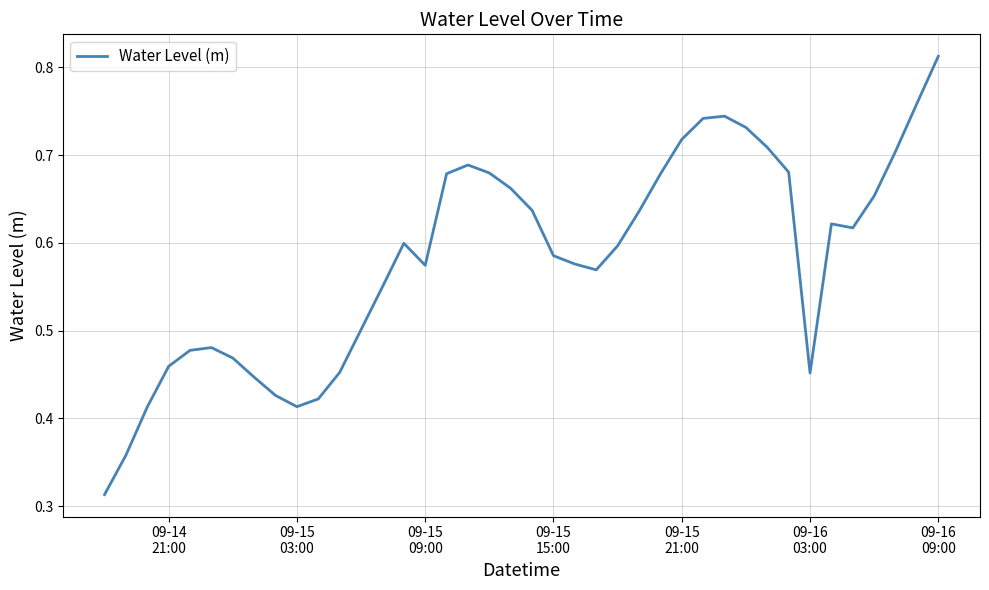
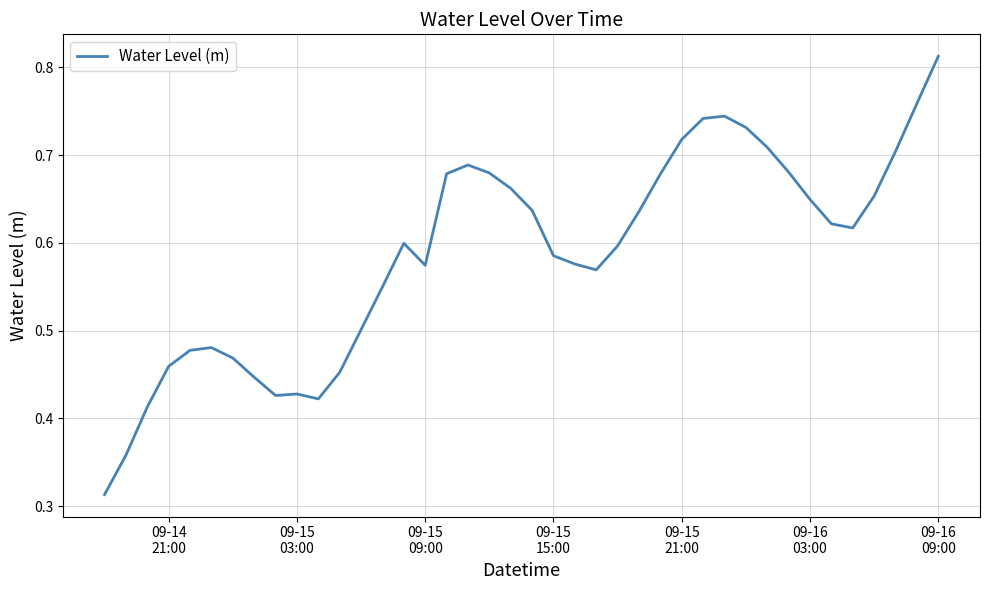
09-15 03:00: 0.41 -> 0.43
09-16 03:00: 0.45 -> 0.65
